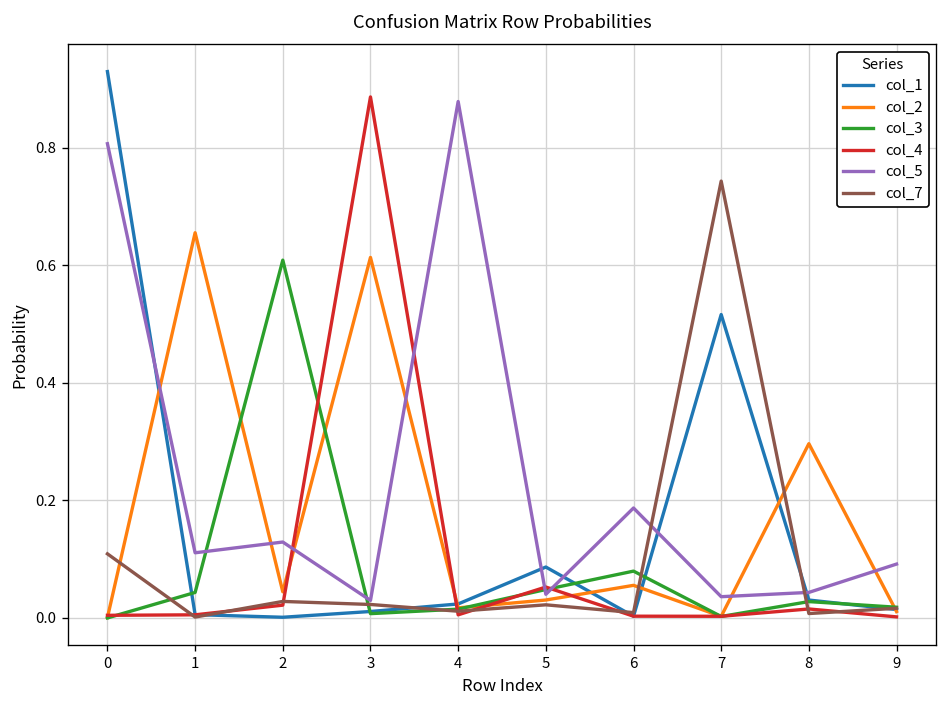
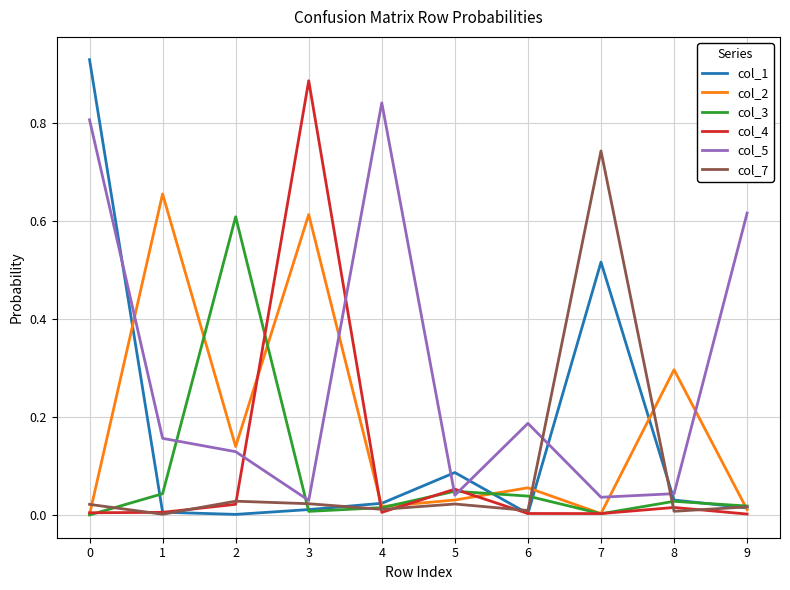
col_7, 0: 0.11 -> 0.02
col_5, 1: 0.11 -> 0.16
col_2, 2: 0.04 -> 0.14
col_5, 4: 0.88 -> 0.84
col_3, 6: 0.08 -> 0.04
col_5, 9: 0.09 -> 0.62
